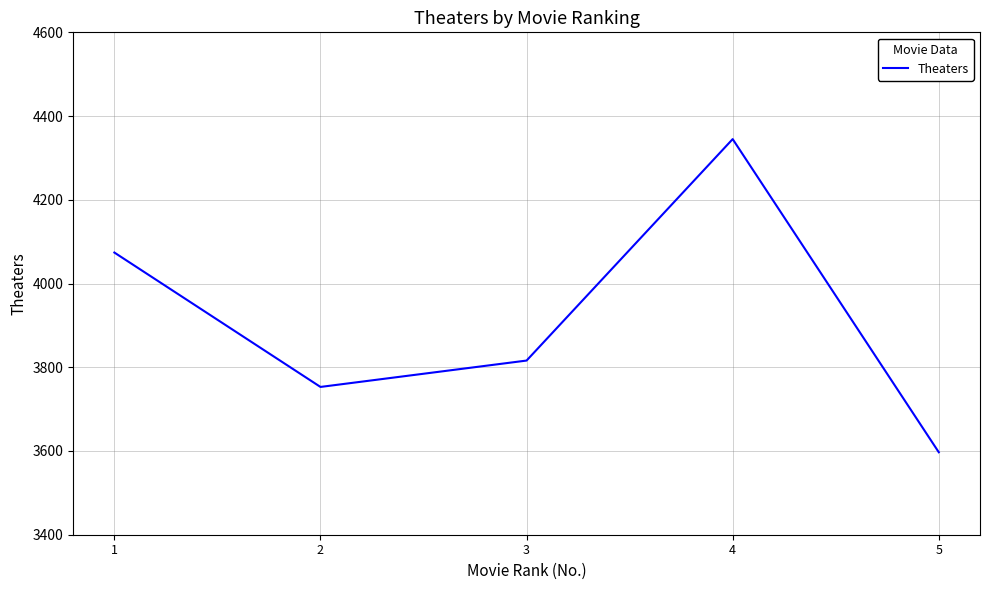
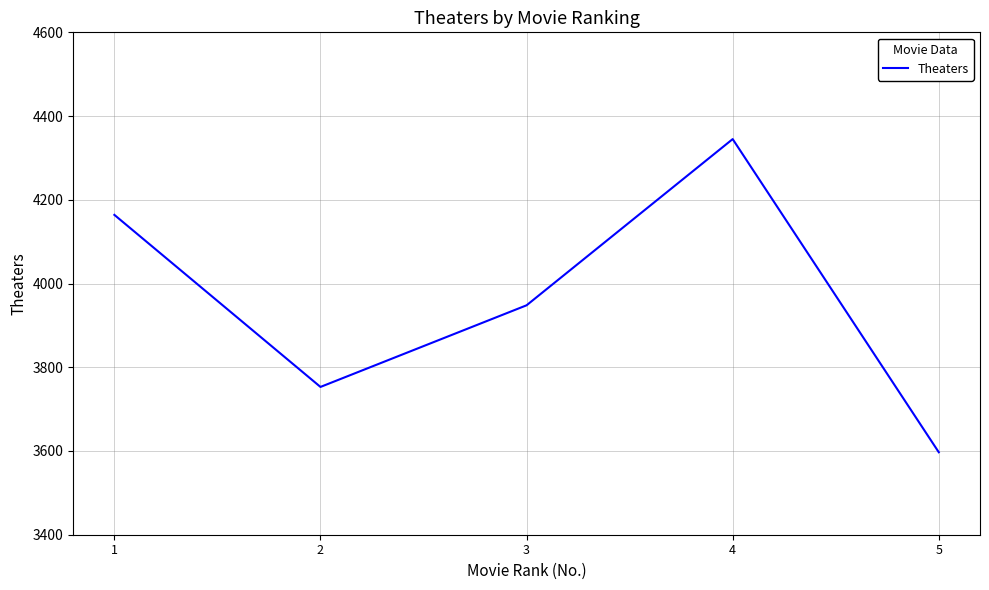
1: 4070 -> 4160
3: 3820 -> 3950
